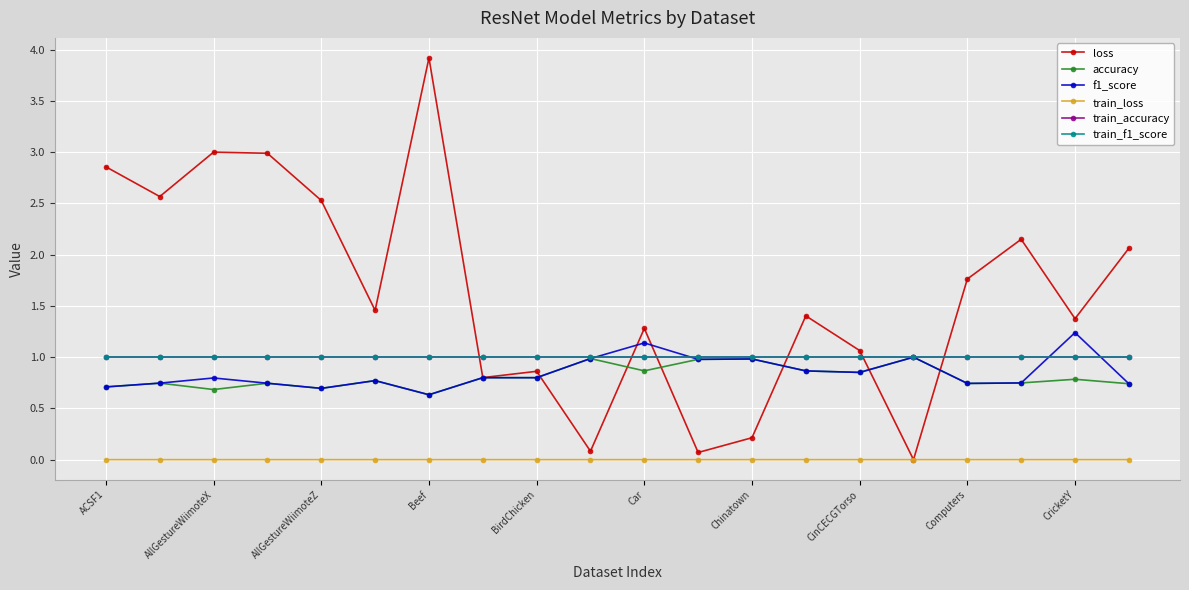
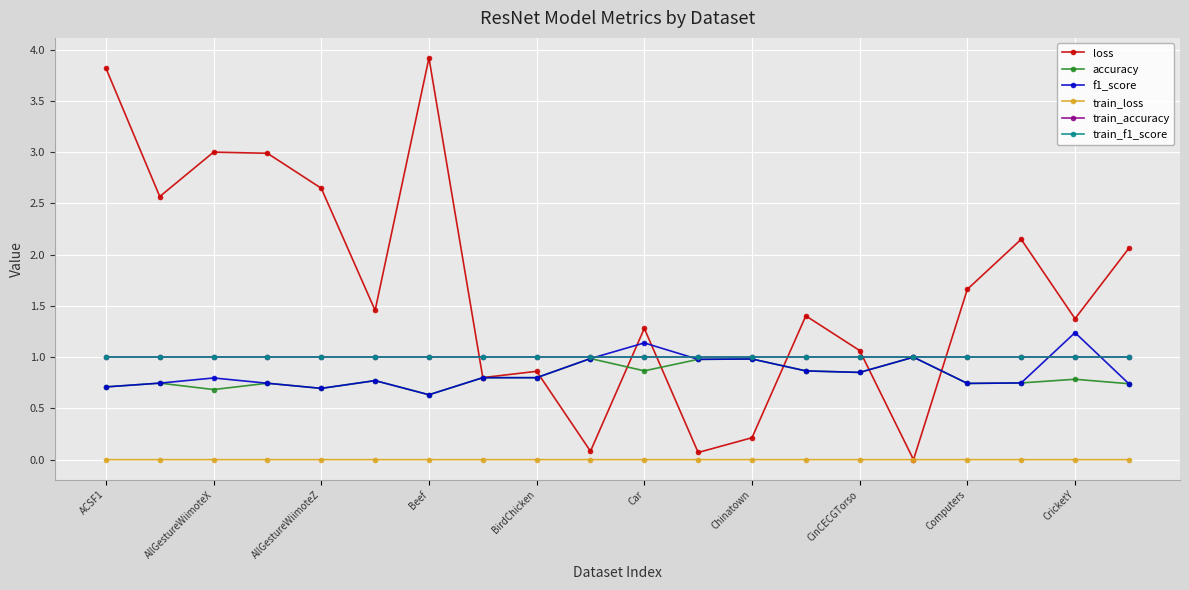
loss, ACSF1: 2.86 -> 3.82
loss, AllGestureWiimoteZ: 2.53 -> 2.65
loss, Computers: 1.76 -> 1.66
